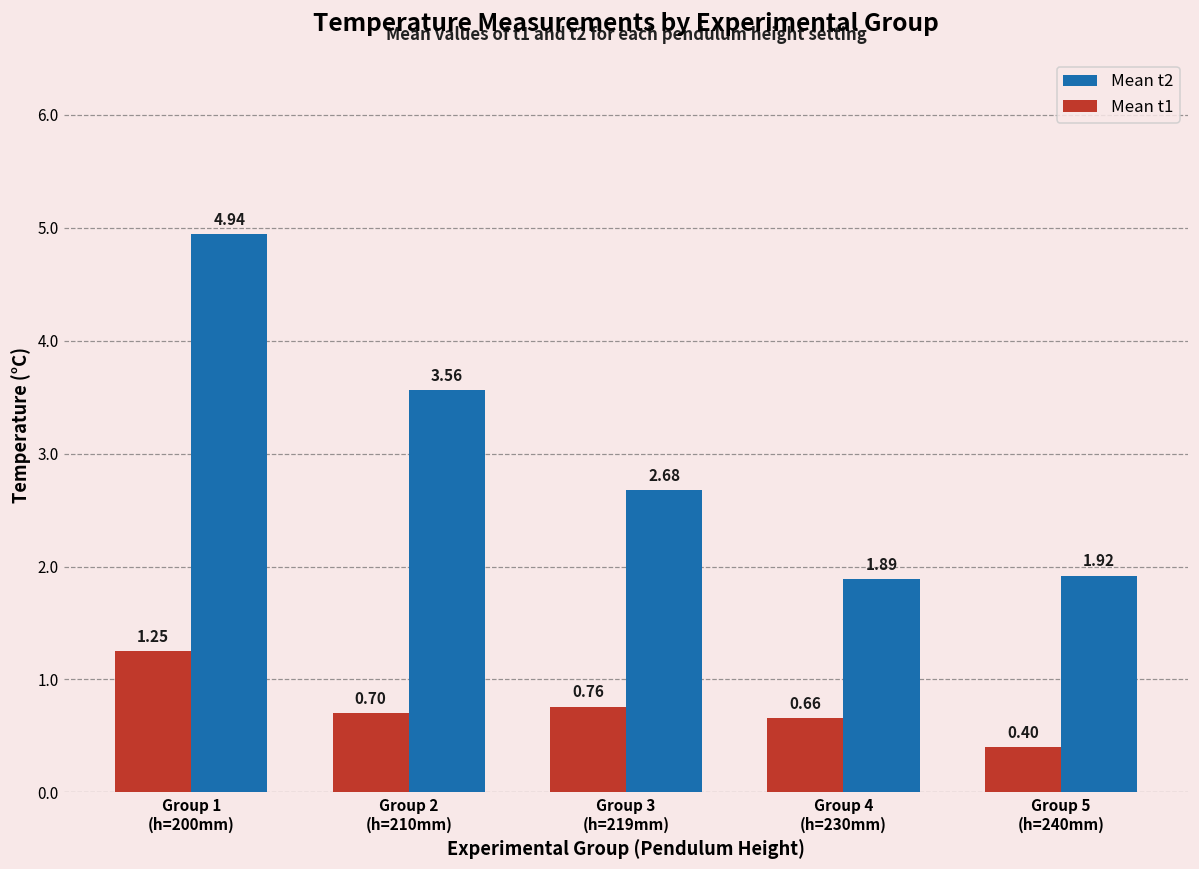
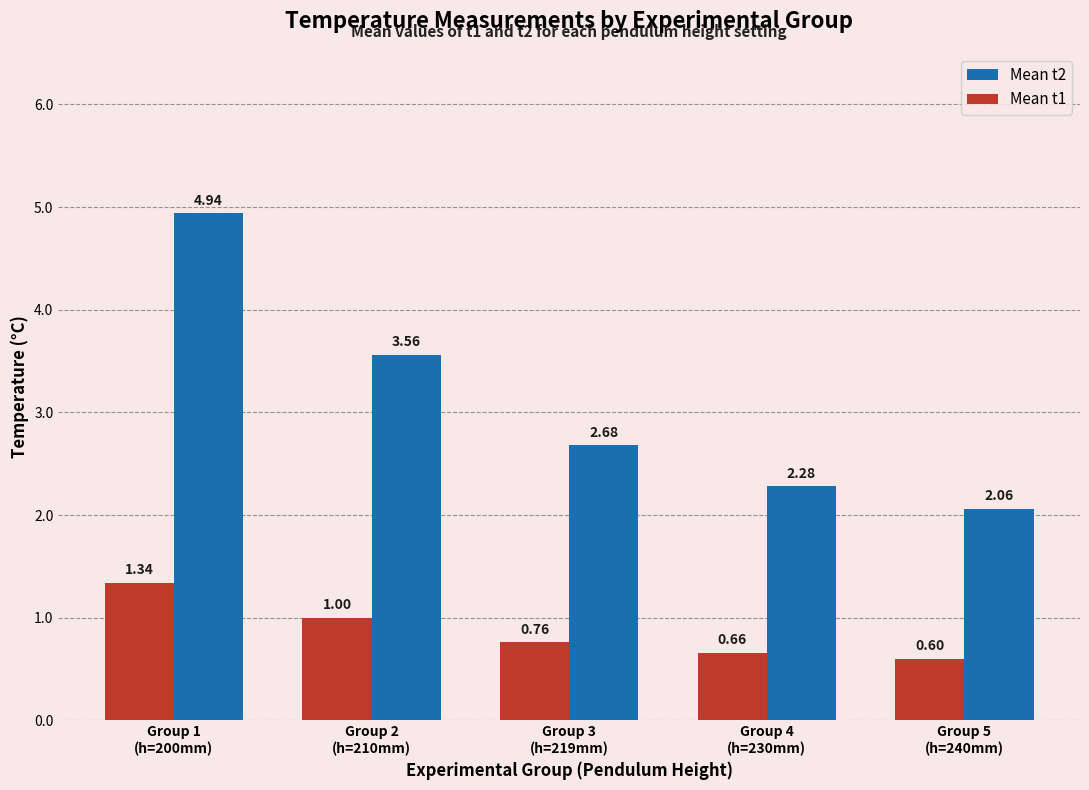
Mean t1, Group 1 (h=200mm): 1.25 -> 1.34
Mean t1, Group 2 (h=210mm): 0.70 -> 1.00
Mean t2, Group 4 (h=230mm): 1.89 -> 2.28
Mean t1, Group 5 (h=240mm): 0.40 -> 0.60
Mean t2, Group 5 (h=240mm): 1.92 -> 2.06
